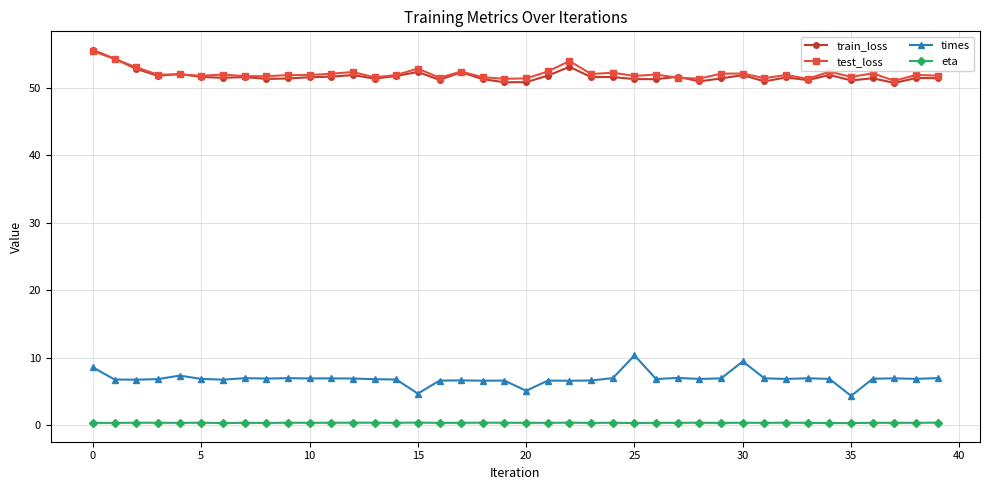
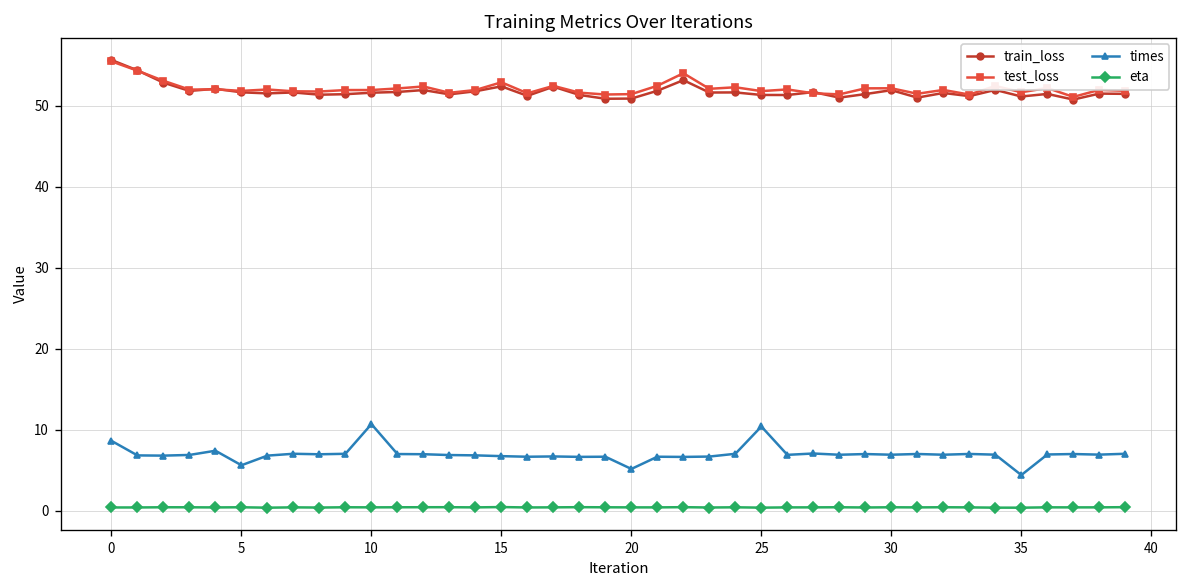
times, 5: 7 -> 6
times, 10: 7 -> 11
times, 15: 5 -> 7
times, 30: 9 -> 7
